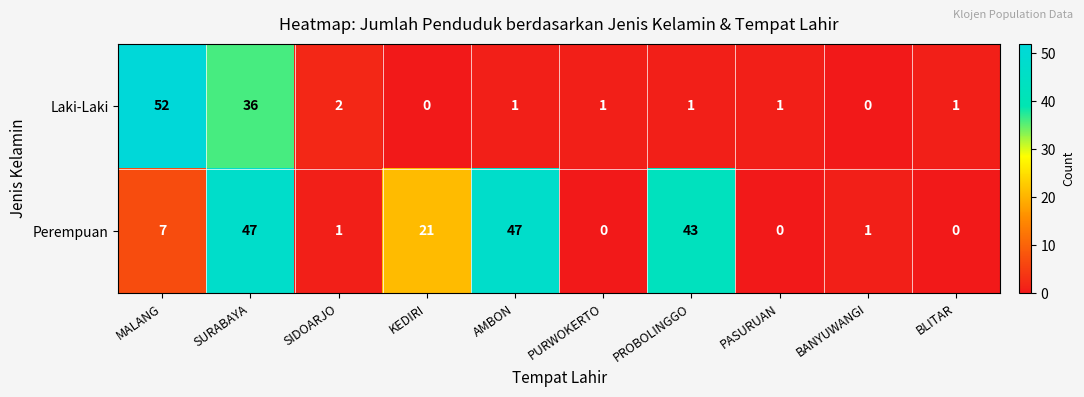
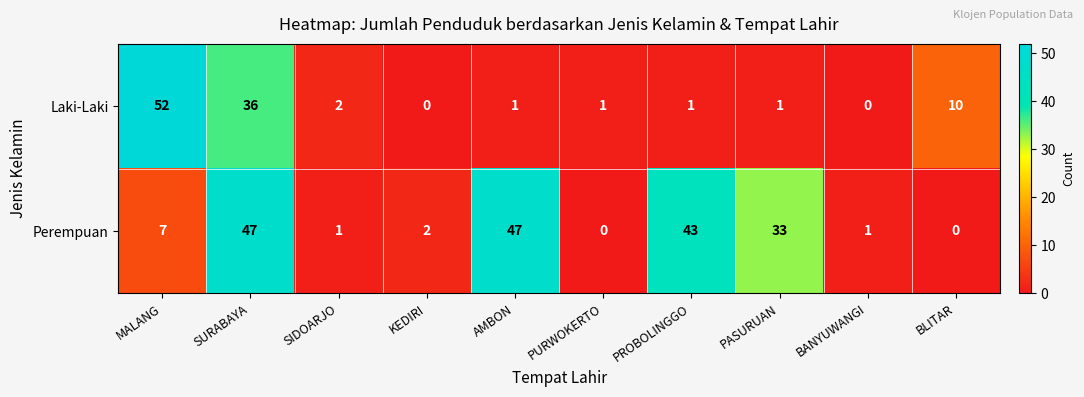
Laki-Laki, BLITAR: 1 -> 10
Perempuan, KEDIRI: 21 -> 2
Perempuan, PASURUAN: 0 -> 33
